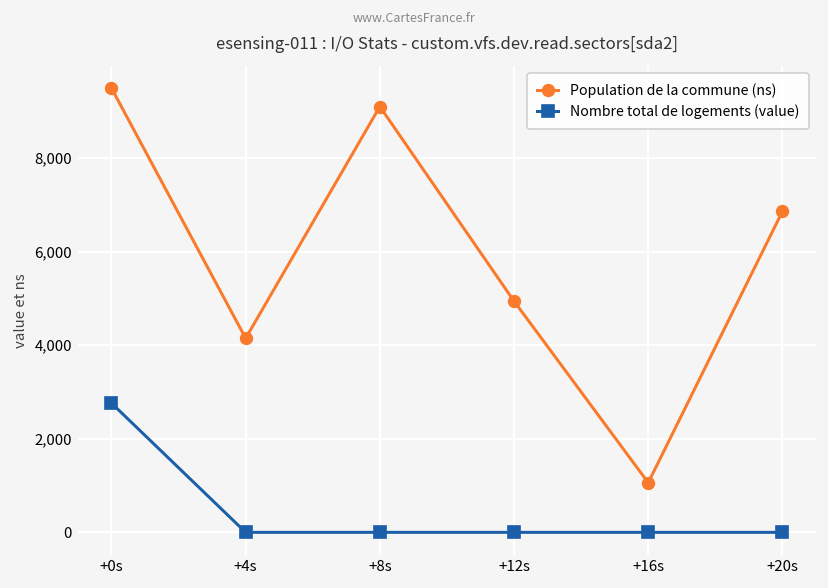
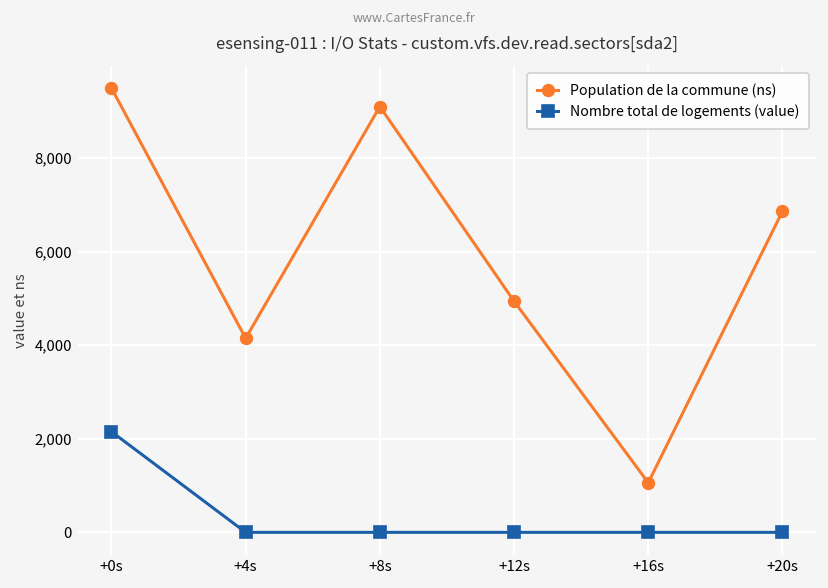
Nombre total de logements (value), +0s: 2,800 -> 2,200
